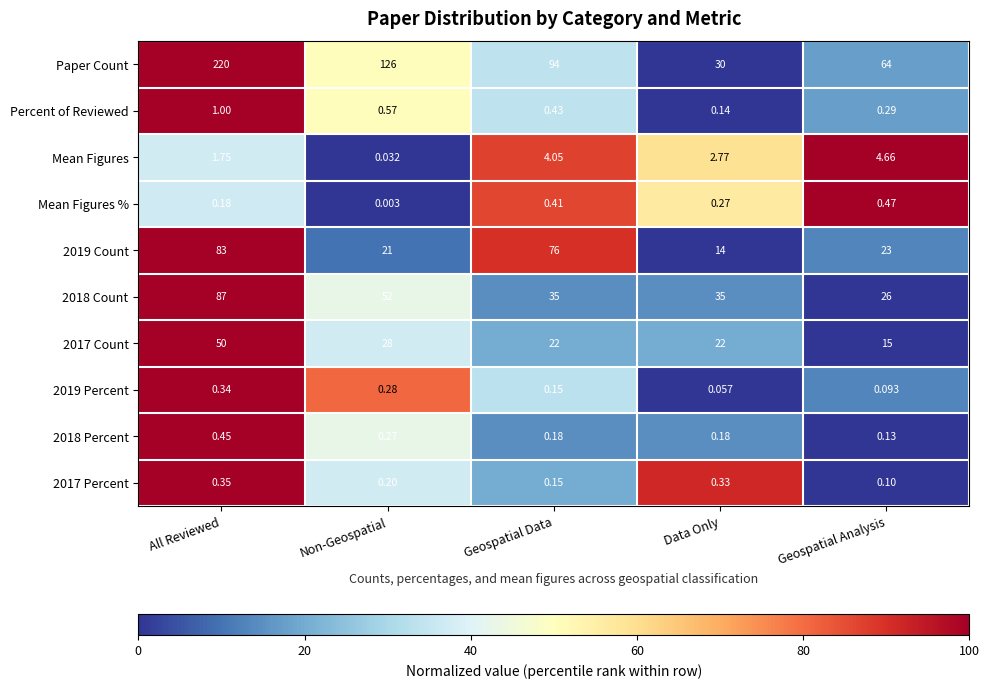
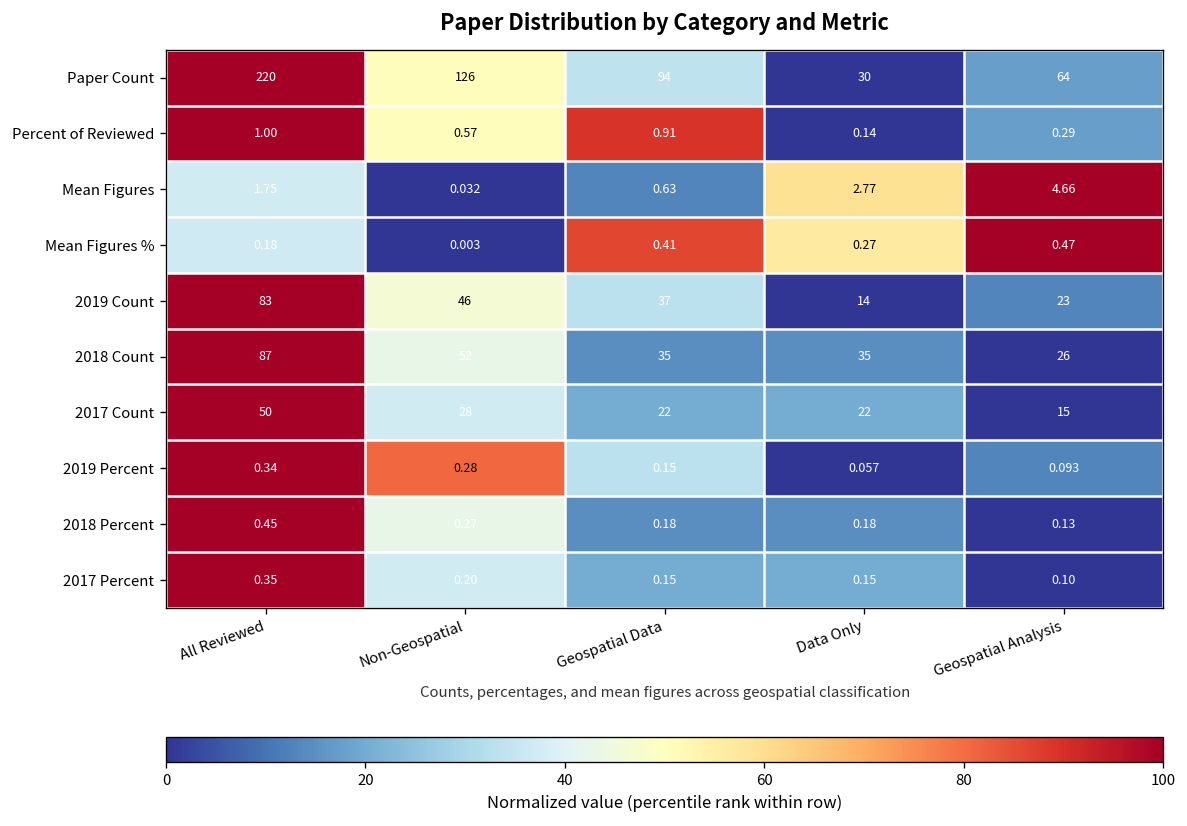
Percent of Reviewed, Geospatial Data: 0.43 -> 0.91
Mean Figures, Geospatial Data: 4.05 -> 0.63
2019 Count, Non-Geospatial: 21 -> 46
2019 Count, Geospatial Data: 76 -> 37
2017 Percent, Data Only: 0.33 -> 0.15
